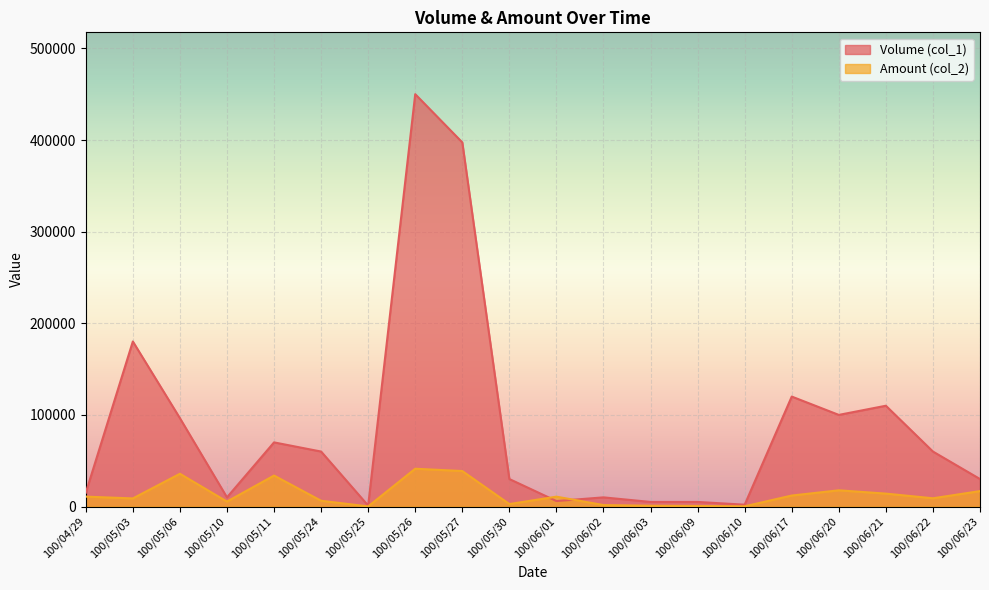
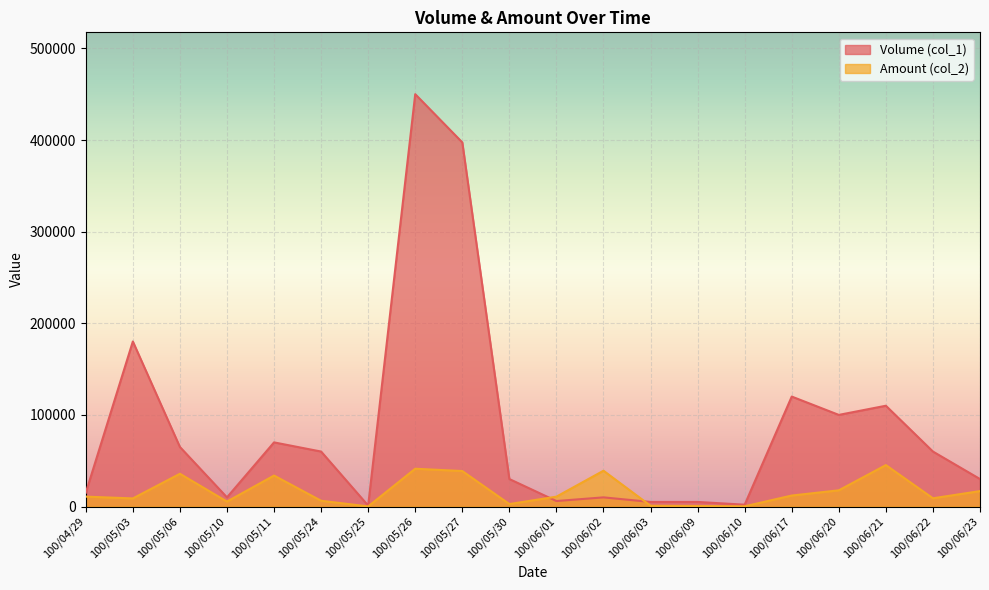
Volume (col_1), 100/05/06: 100000 -> 70000
Amount (col_2), 100/06/02: 0 -> 40000
Amount (col_2), 100/06/21: 10000 -> 50000
